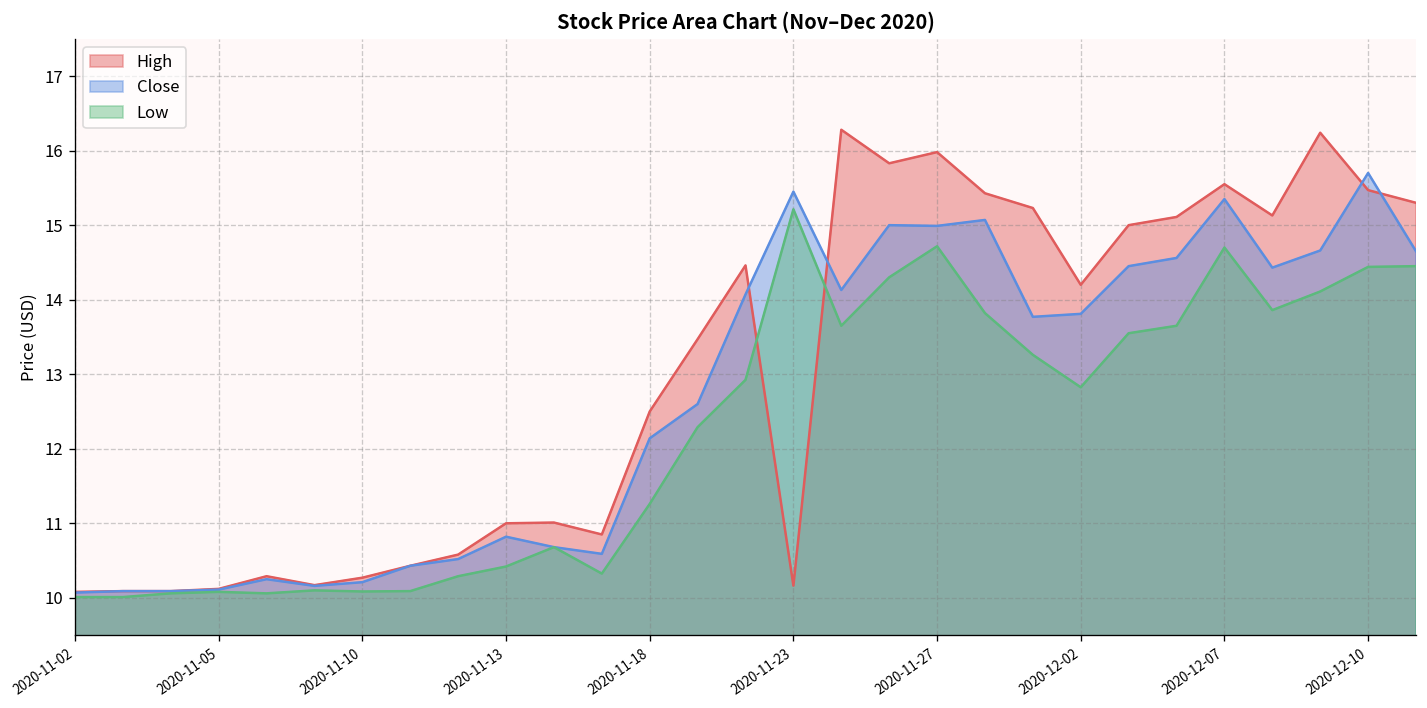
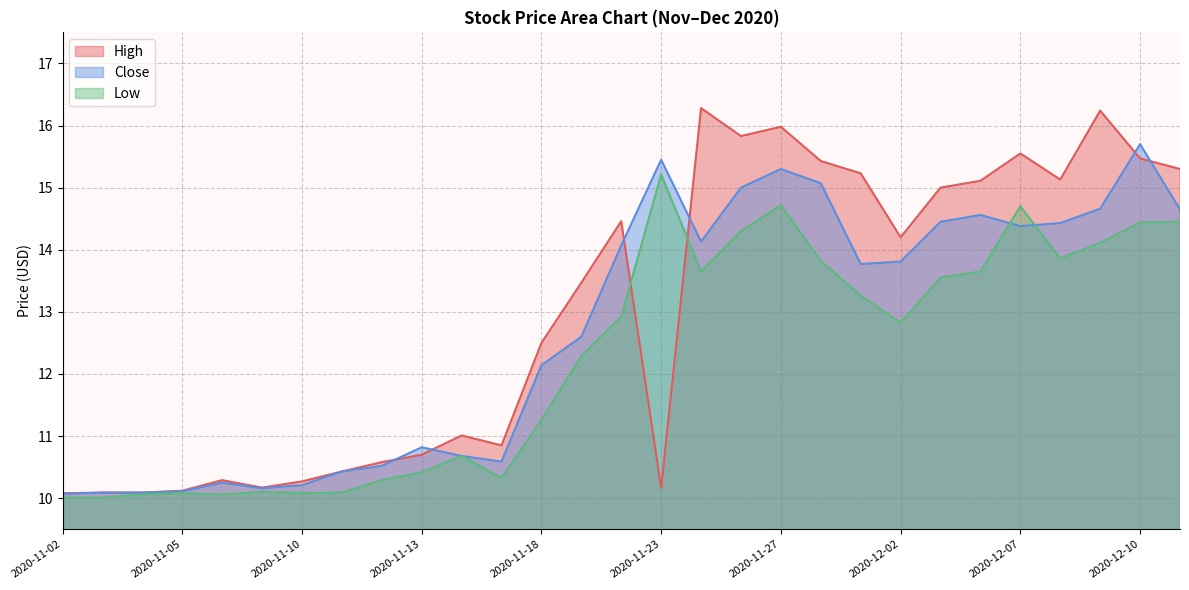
High, 2020-11-13: 11.0 -> 10.7
Close, 2020-11-27: 15.0 -> 15.3
Close, 2020-12-07: 15.4 -> 14.4
